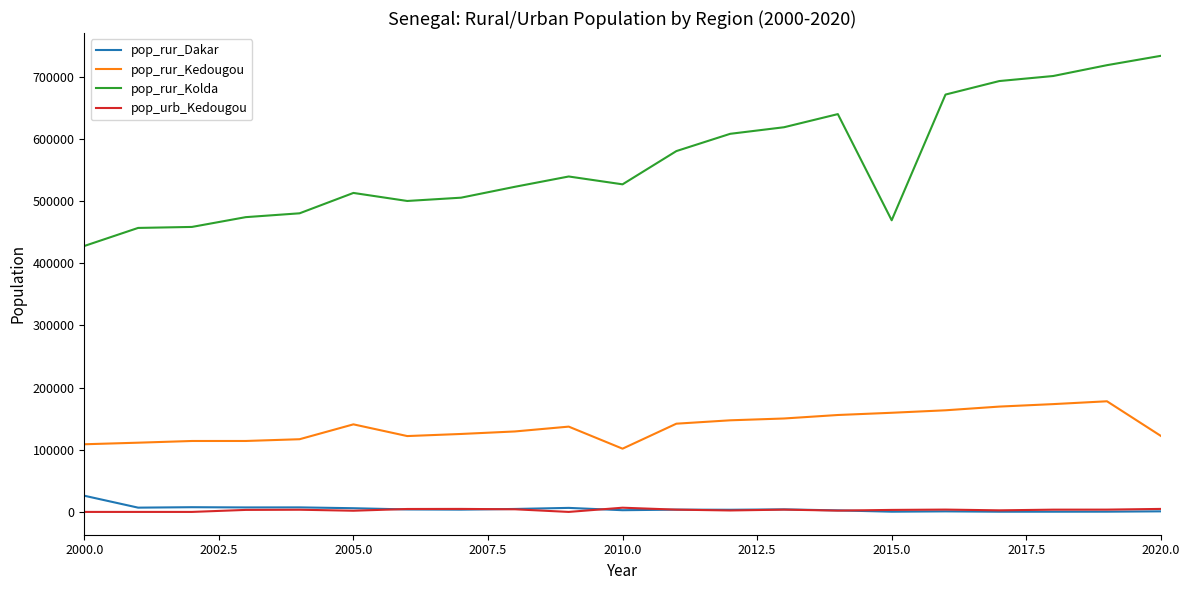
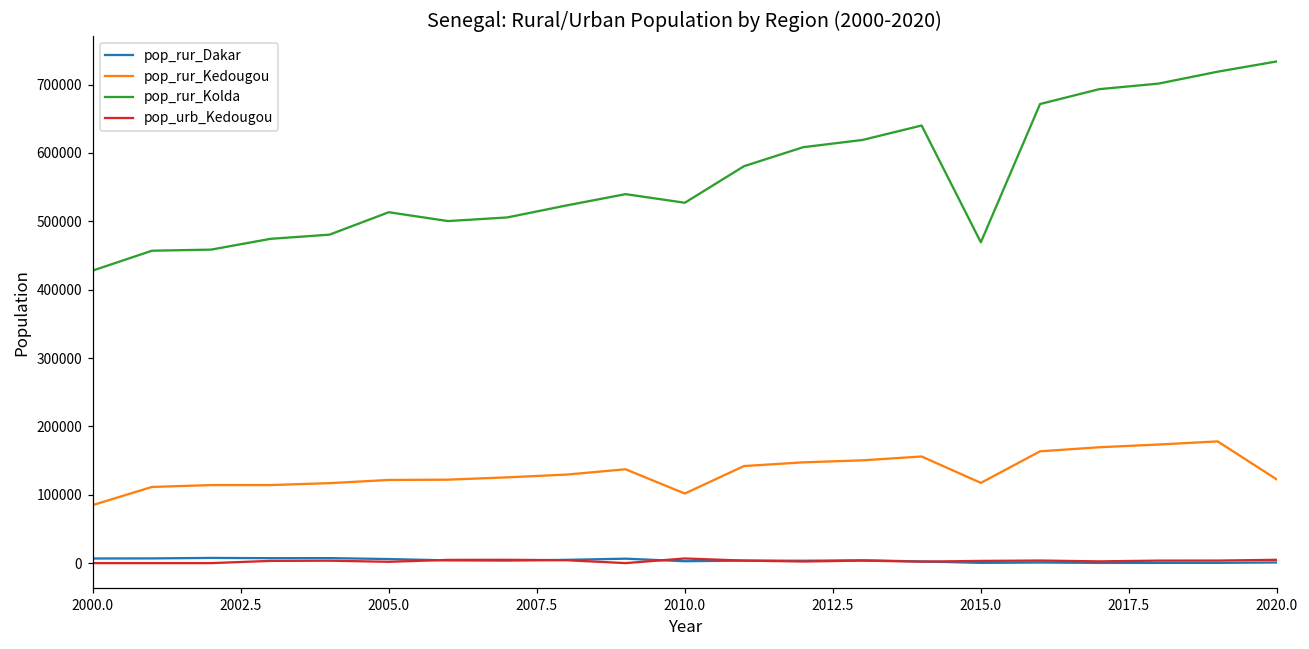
pop_rur_Dakar, 2000.0: 30000 -> 10000
pop_rur_Kedougou, 2000.0: 110000 -> 80000
pop_rur_Kedougou, 2005.0: 140000 -> 120000
pop_rur_Kedougou, 2015.0: 160000 -> 120000
